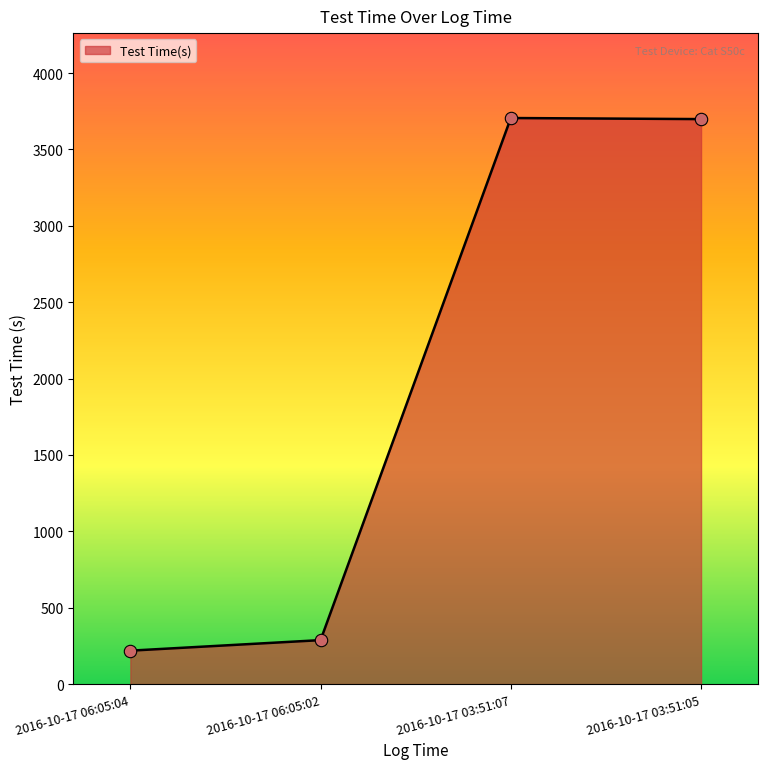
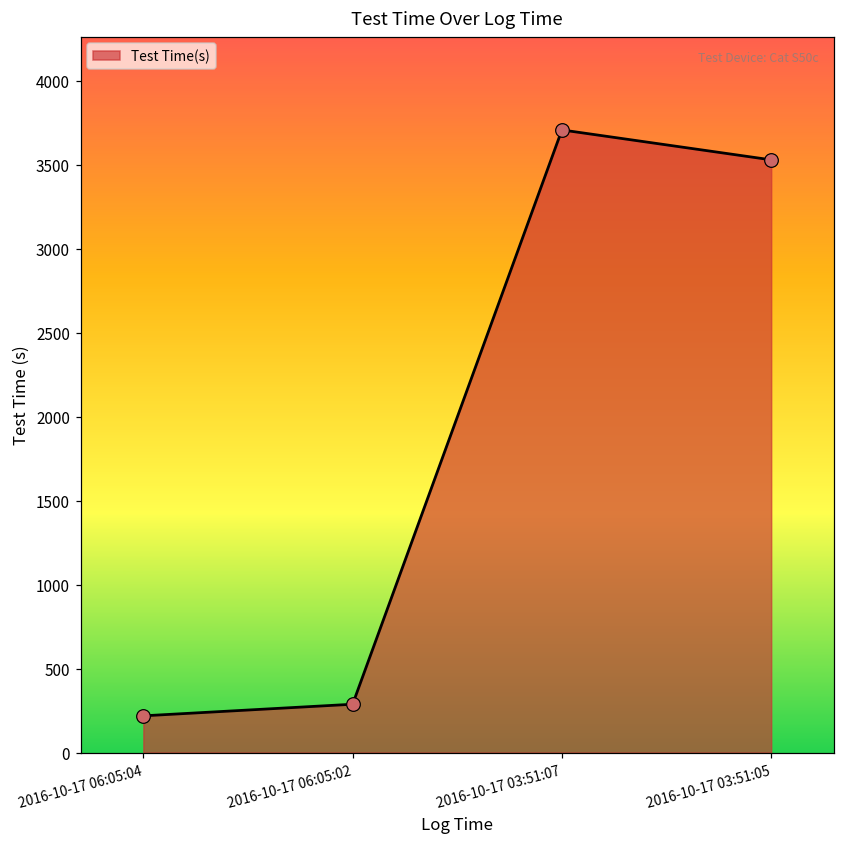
2016-10-17 03:51:05: 3700 -> 3530
